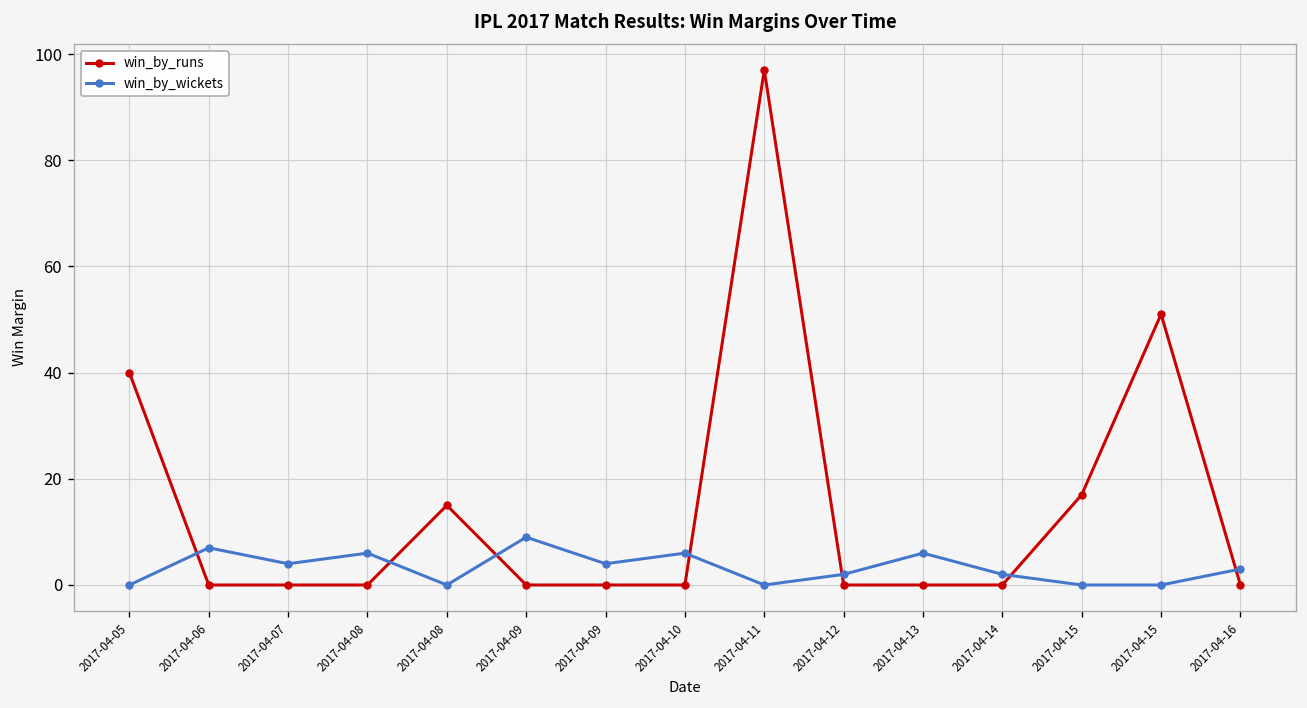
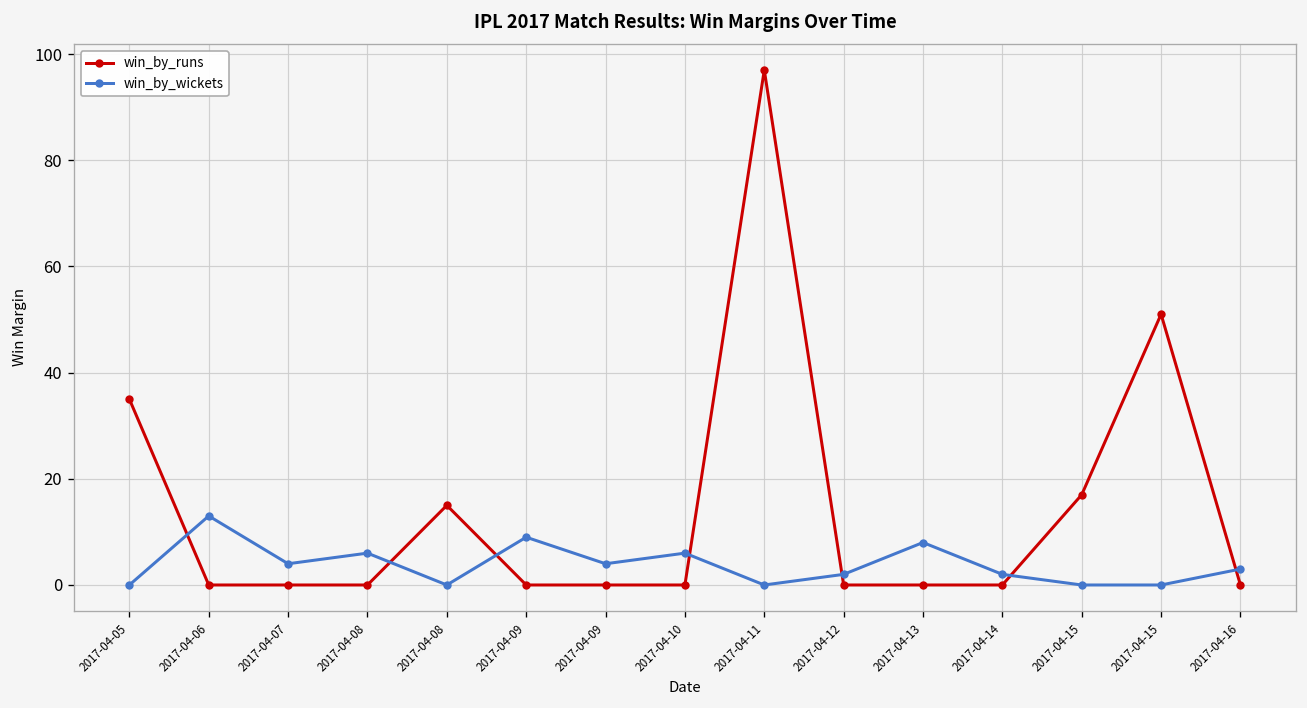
win_by_runs, 2017-04-05: 40 -> 35
win_by_wickets, 2017-04-06: 7 -> 13
win_by_wickets, 2017-04-13: 6 -> 8
